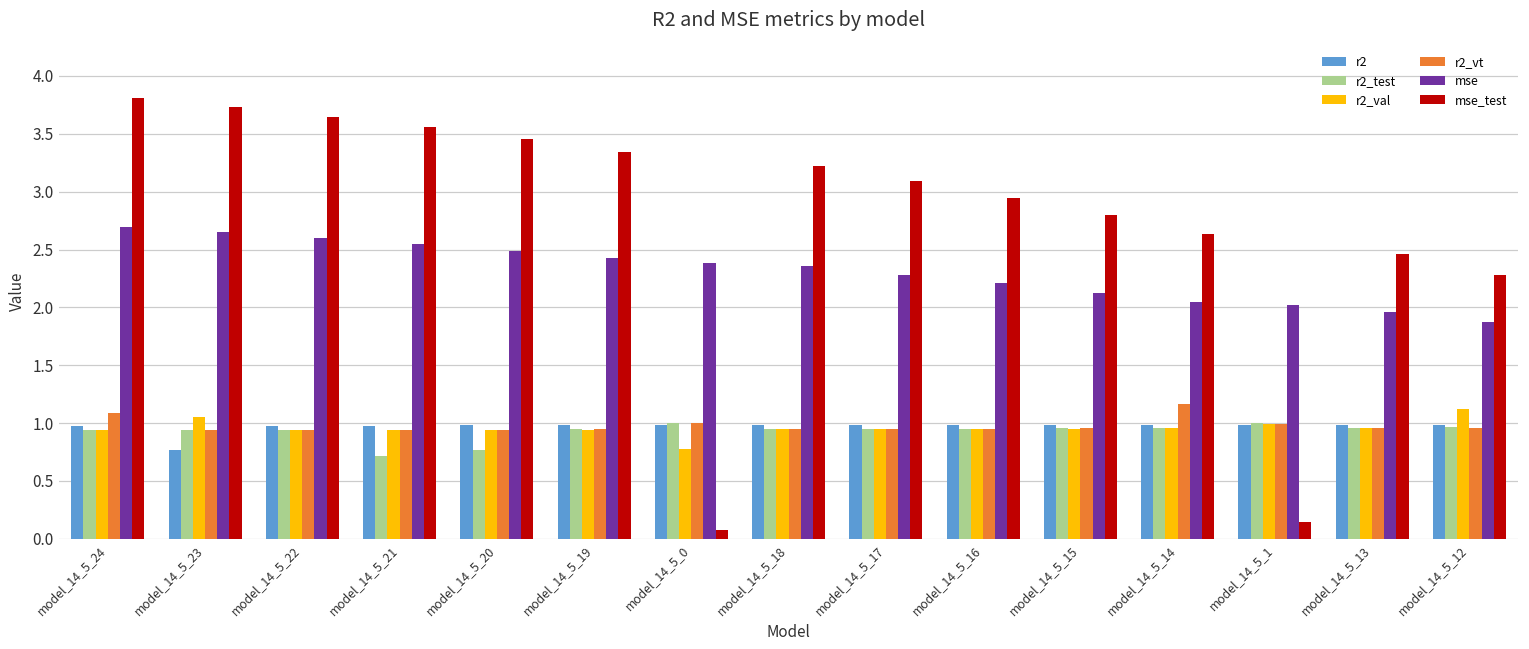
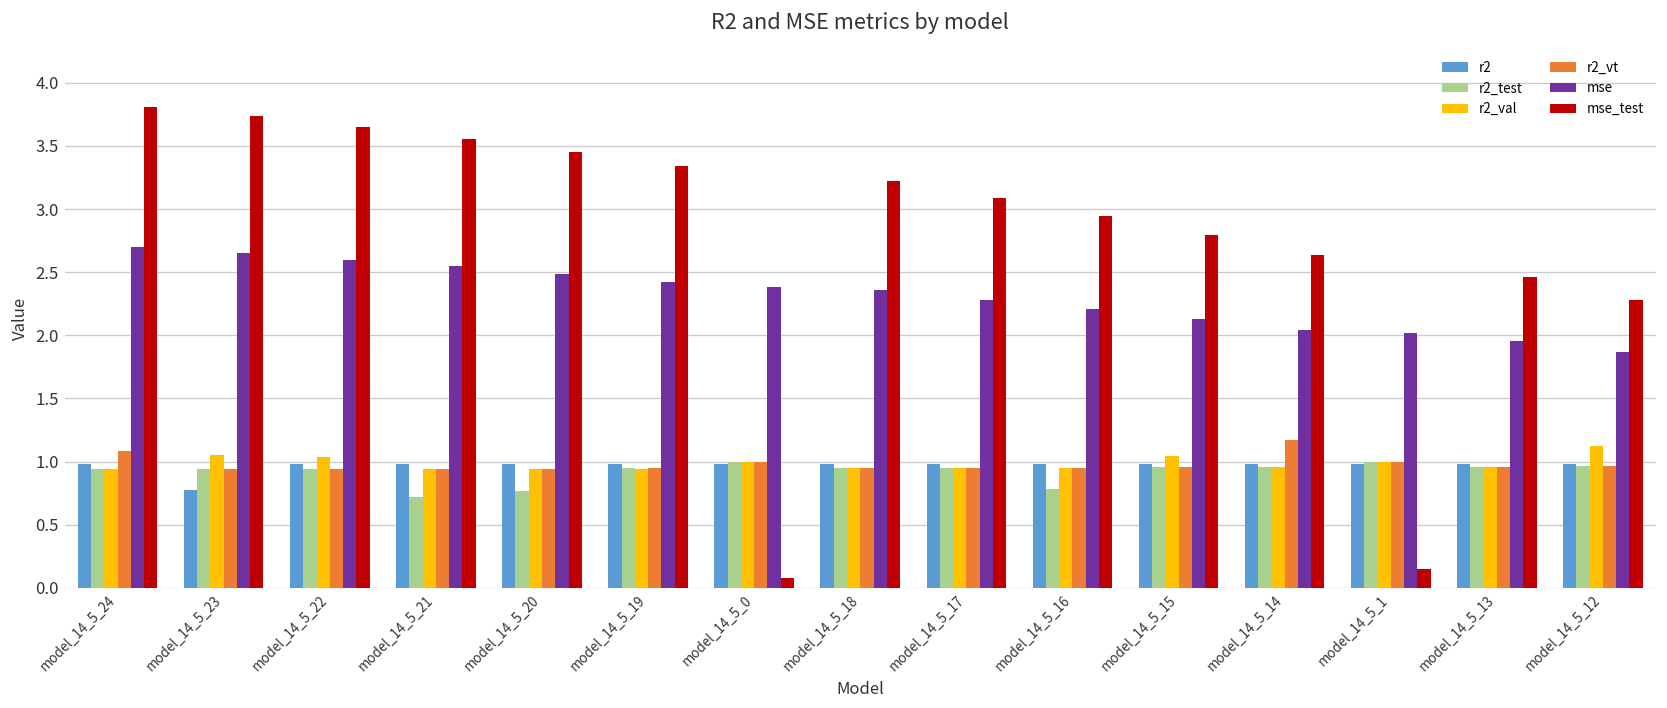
r2_val, model_14_5_22: 0.94 -> 1.04
r2_val, model_14_5_0: 0.77 -> 1.00
r2_test, model_14_5_16: 0.95 -> 0.78
r2_val, model_14_5_15: 0.95 -> 1.04
